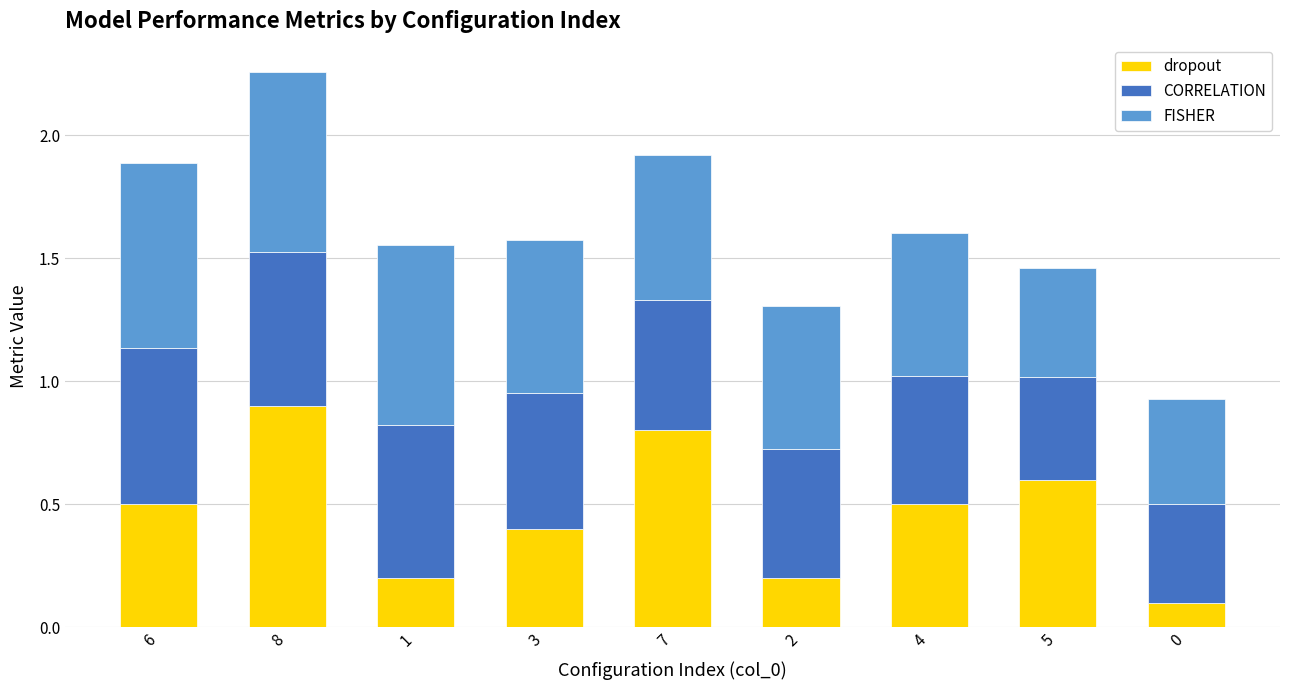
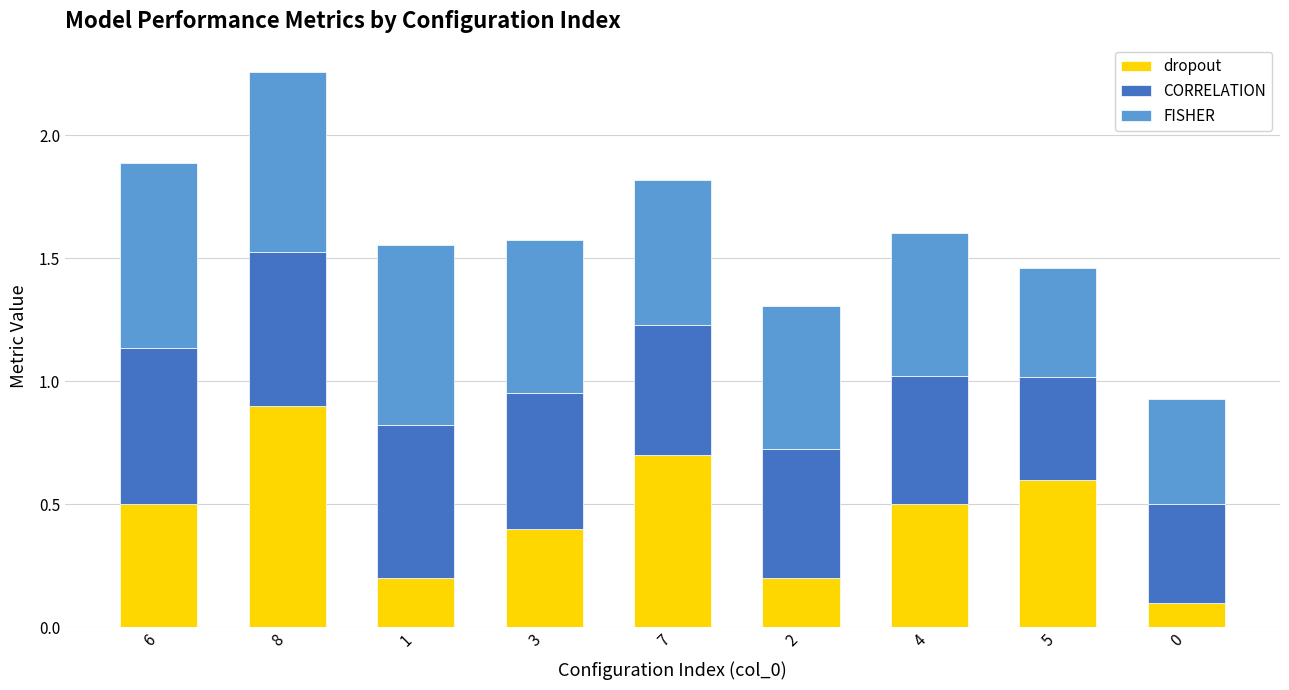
dropout, 7: 0.8 -> 0.7
